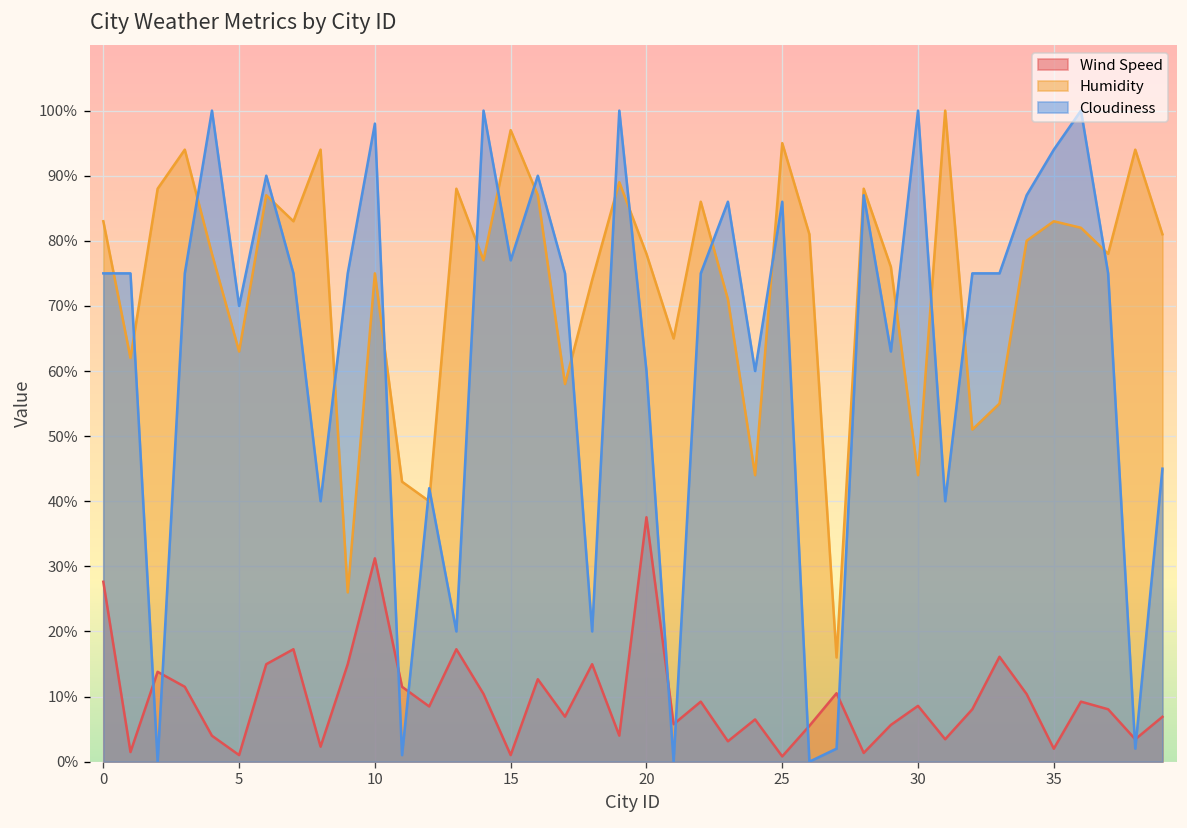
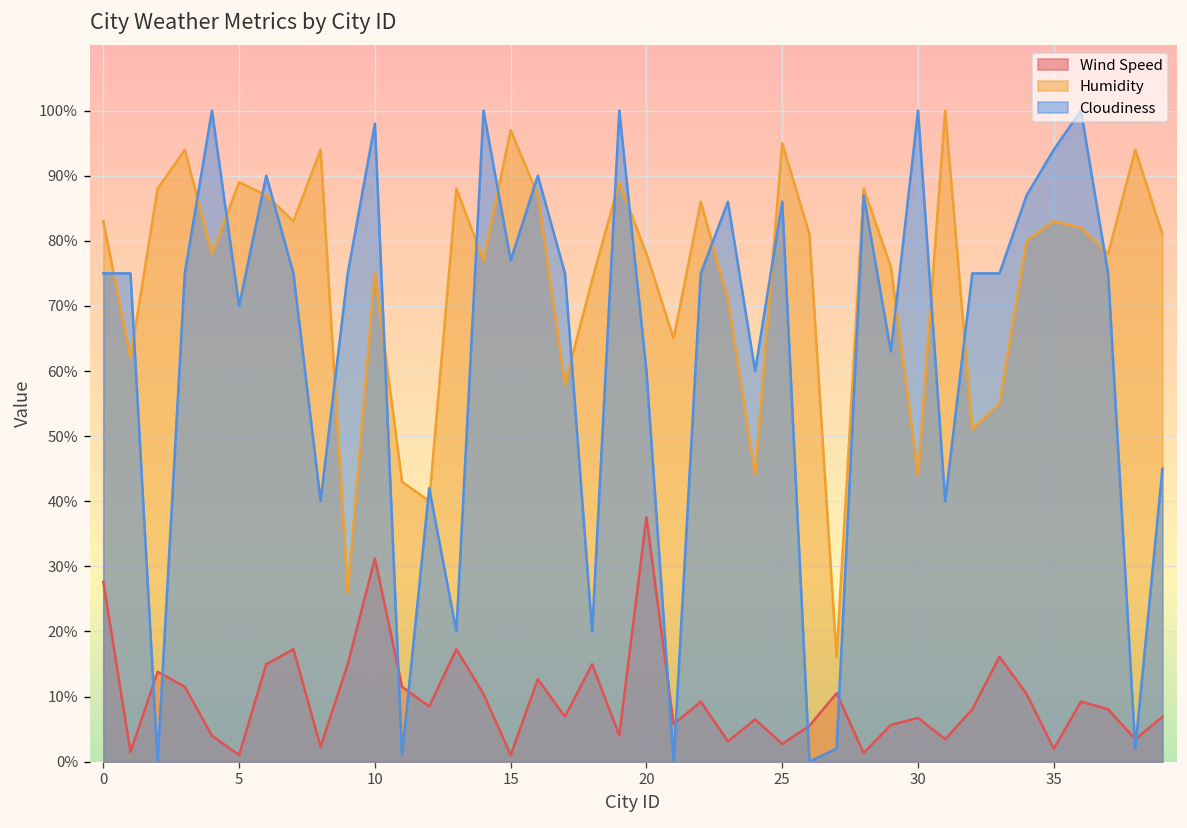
Humidity, 5: 63% -> 89%
Wind Speed, 25: 1% -> 3%
Wind Speed, 30: 9% -> 7%
